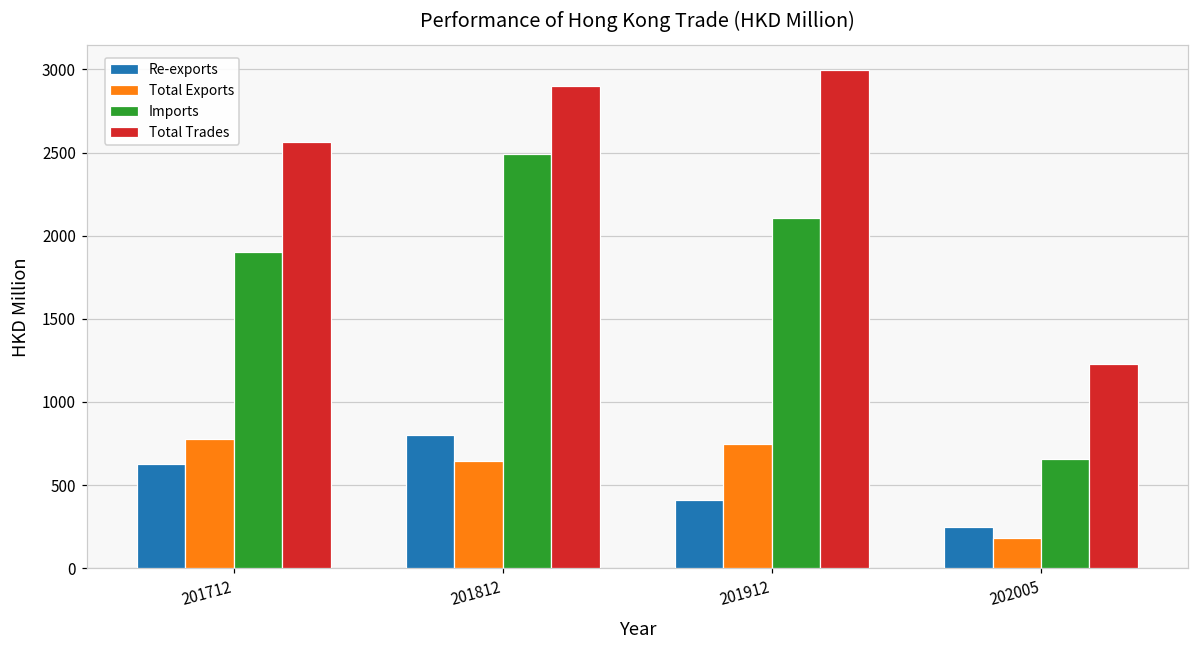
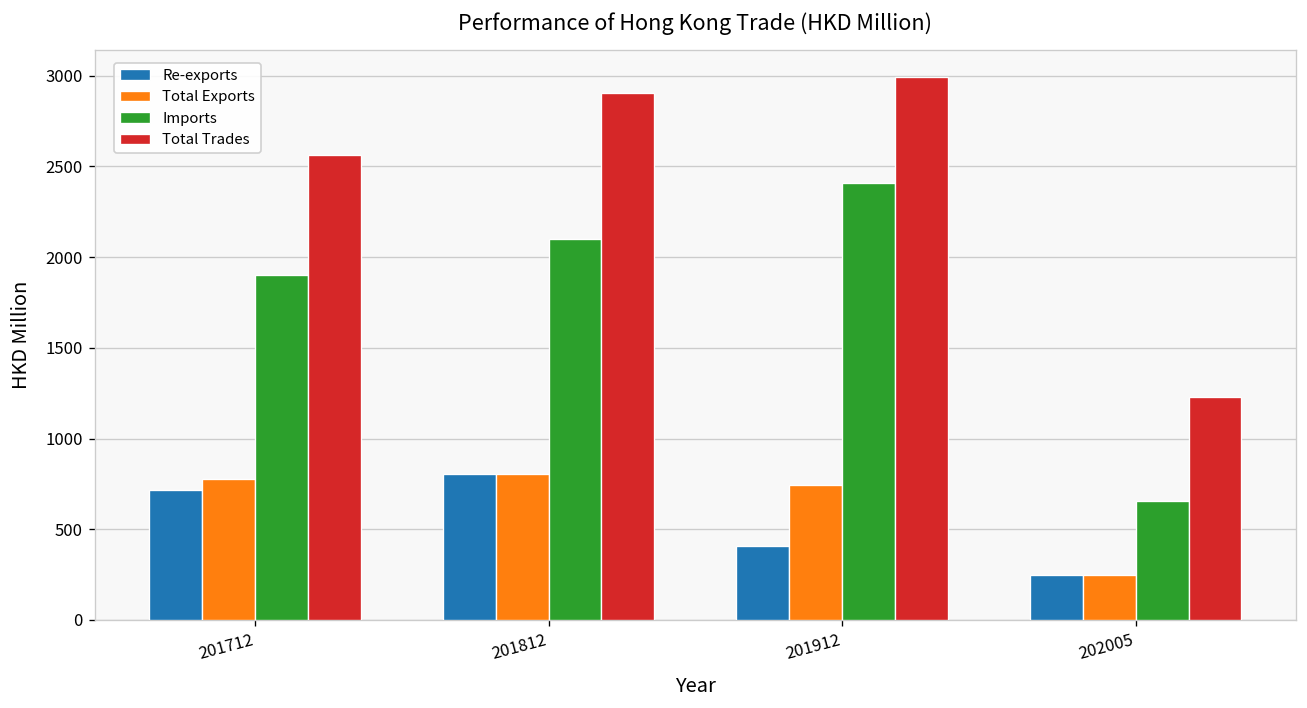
Re-exports, 201712: 630 -> 720
Total Exports, 201812: 640 -> 800
Imports, 201812: 2490 -> 2100
Imports, 201912: 2100 -> 2410
Total Exports, 202005: 180 -> 250
